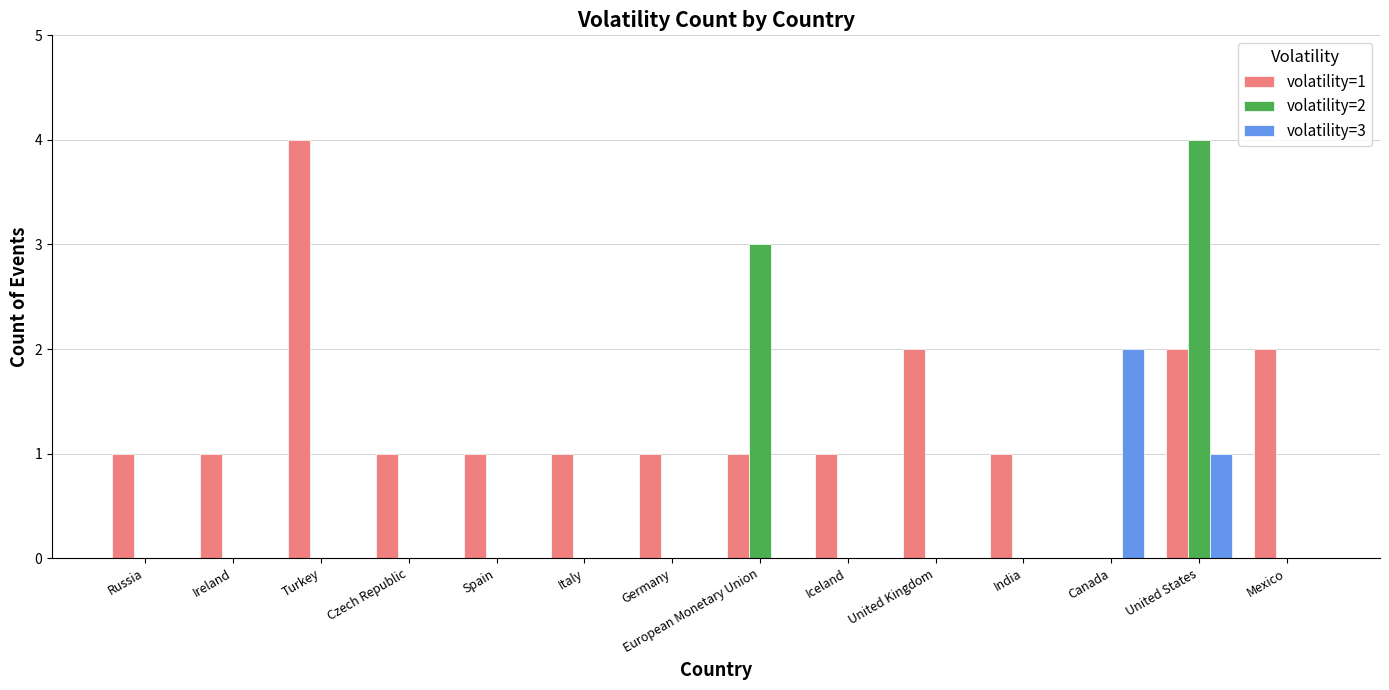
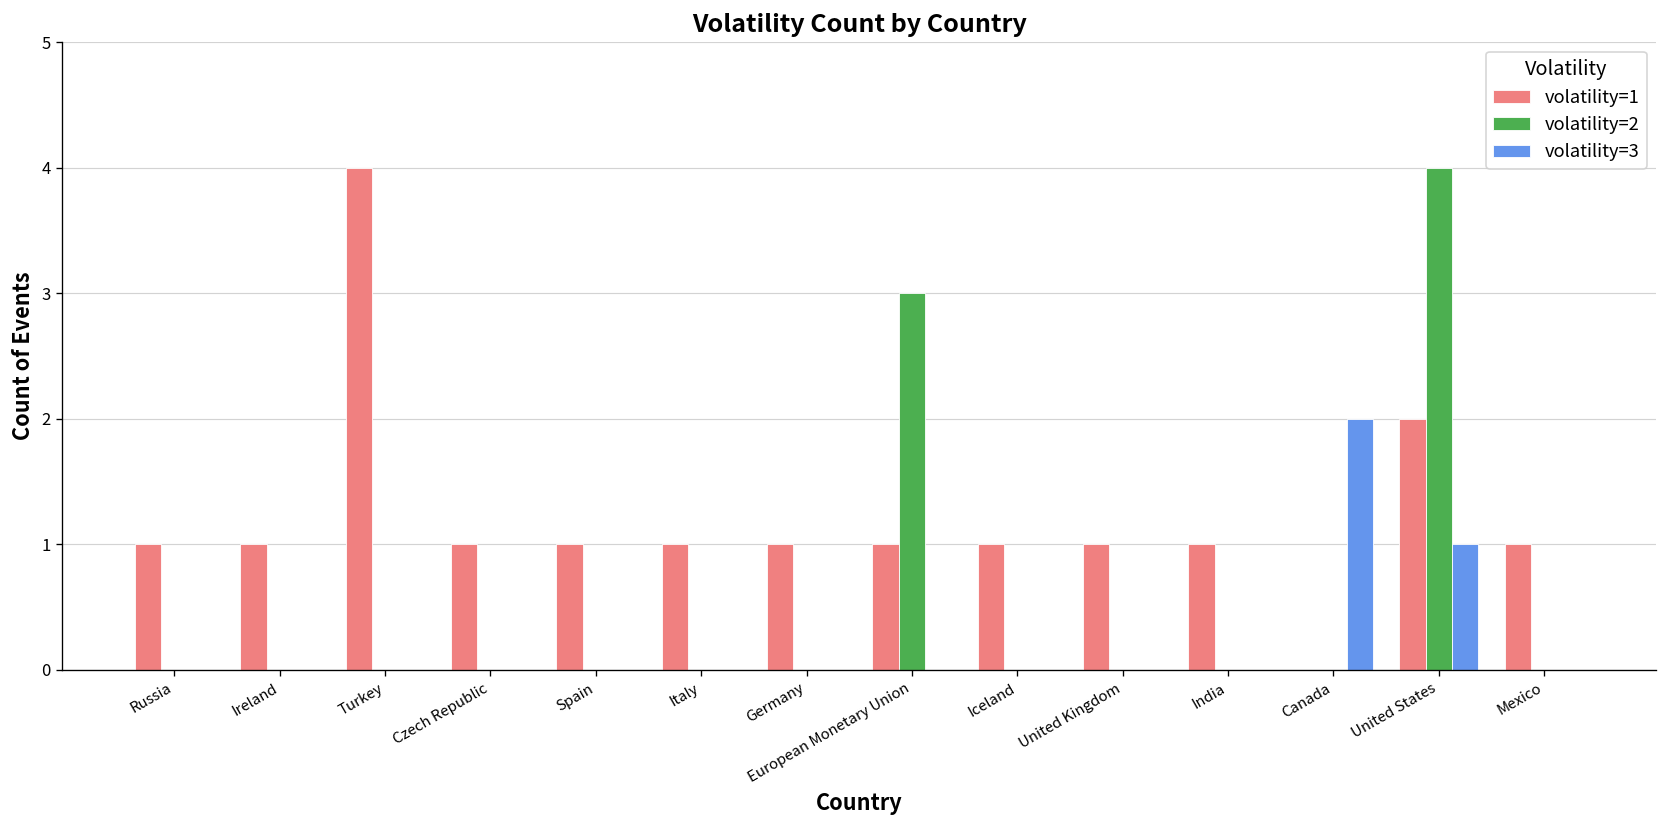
volatility=1, United Kingdom: 2 -> 1
volatility=1, Mexico: 2 -> 1
